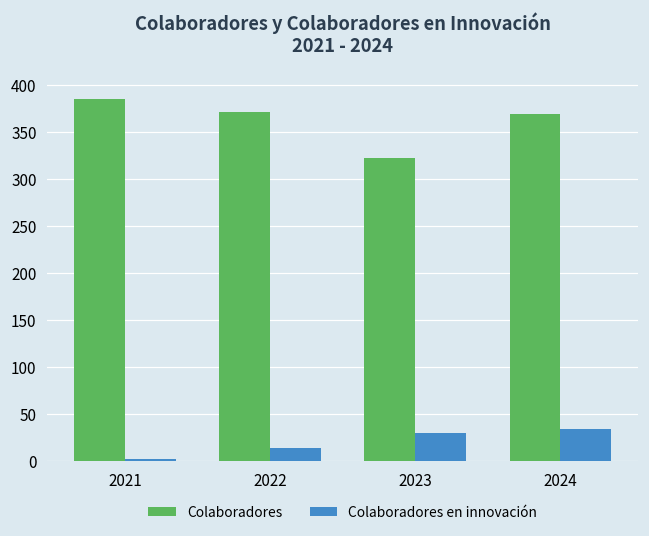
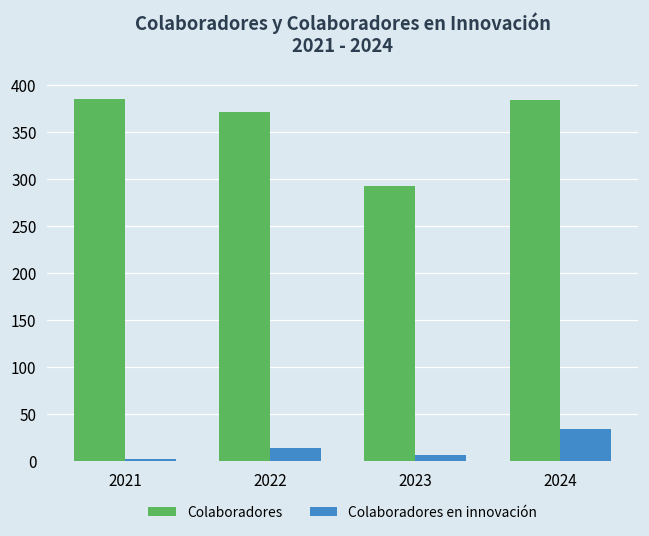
Colaboradores, 2023: 320 -> 290
Colaboradores en innovación, 2023: 30 -> 10
Colaboradores, 2024: 370 -> 380
